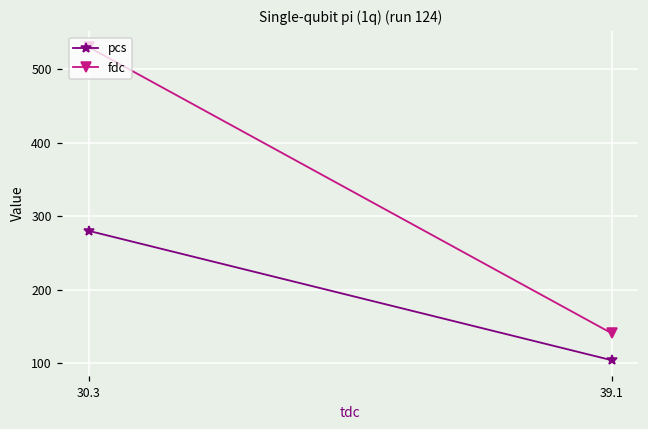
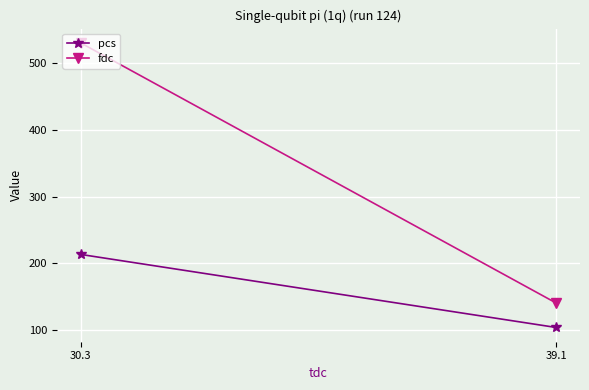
pcs, 30.3: 280 -> 210
